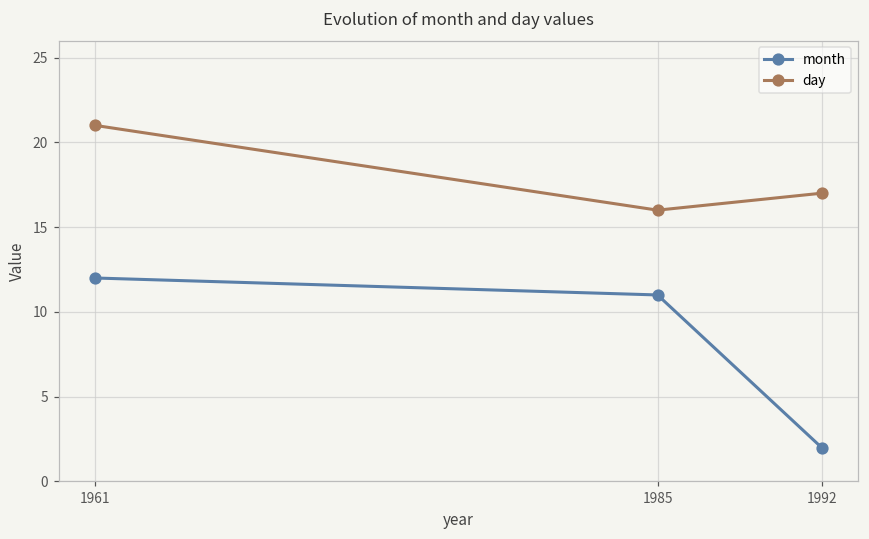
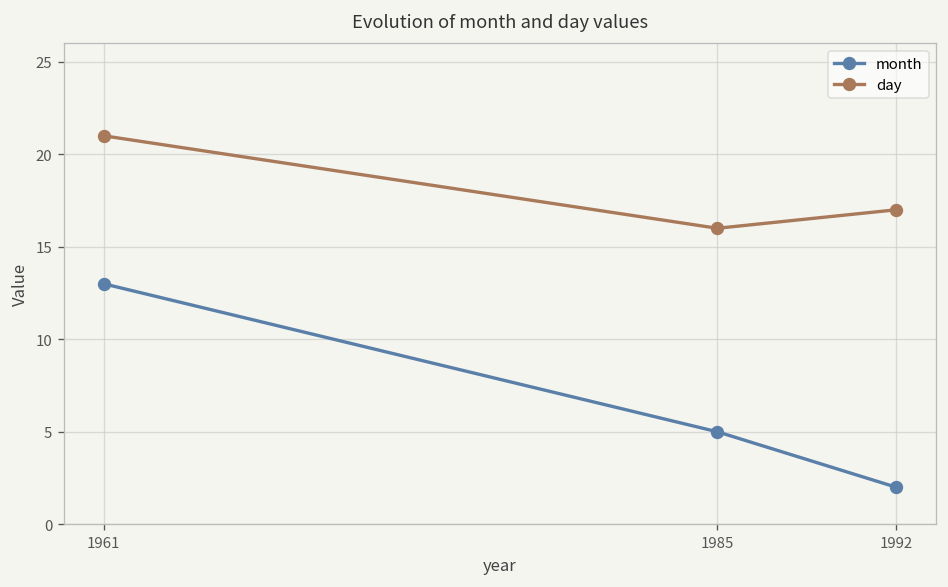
month, 1961: 12 -> 13
month, 1985: 11 -> 5
